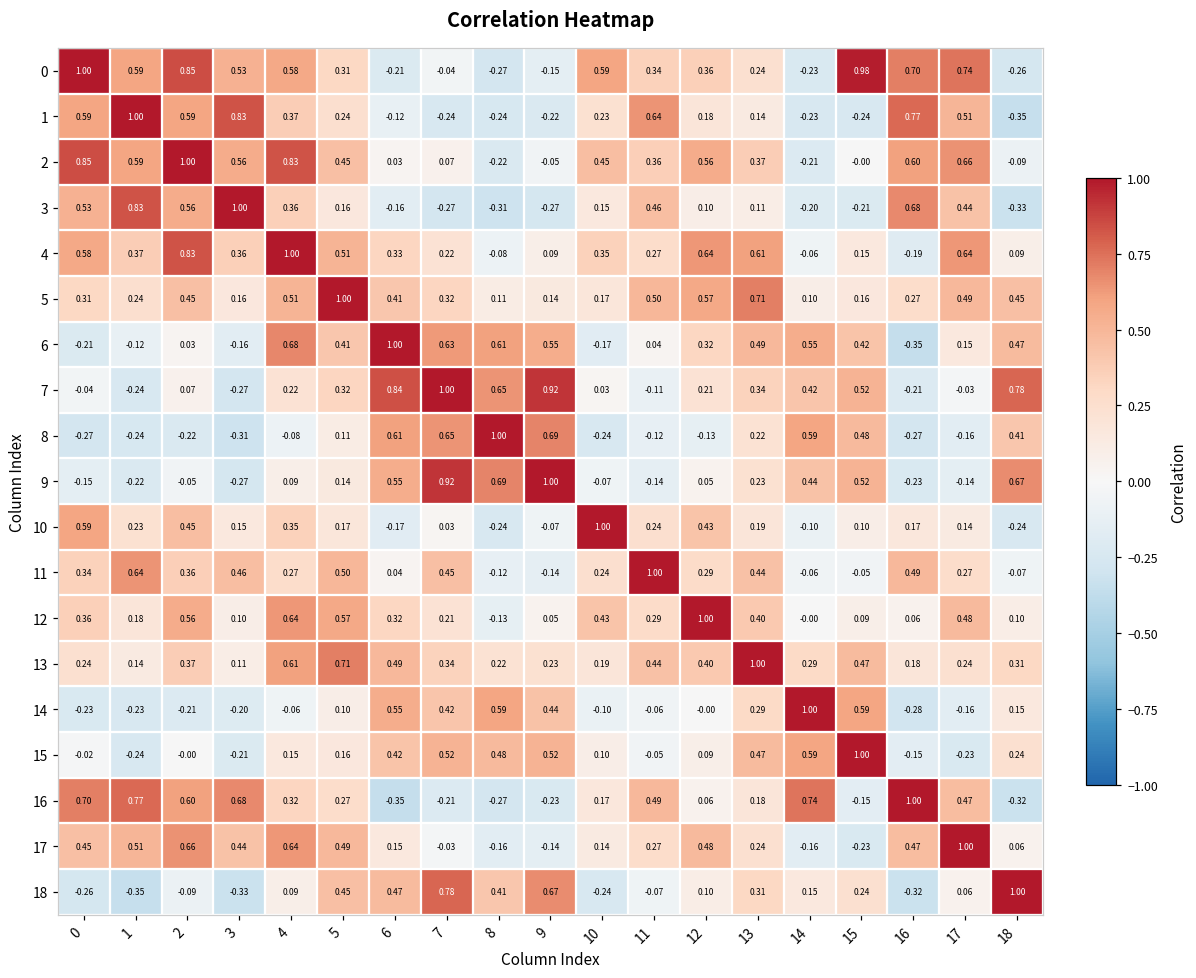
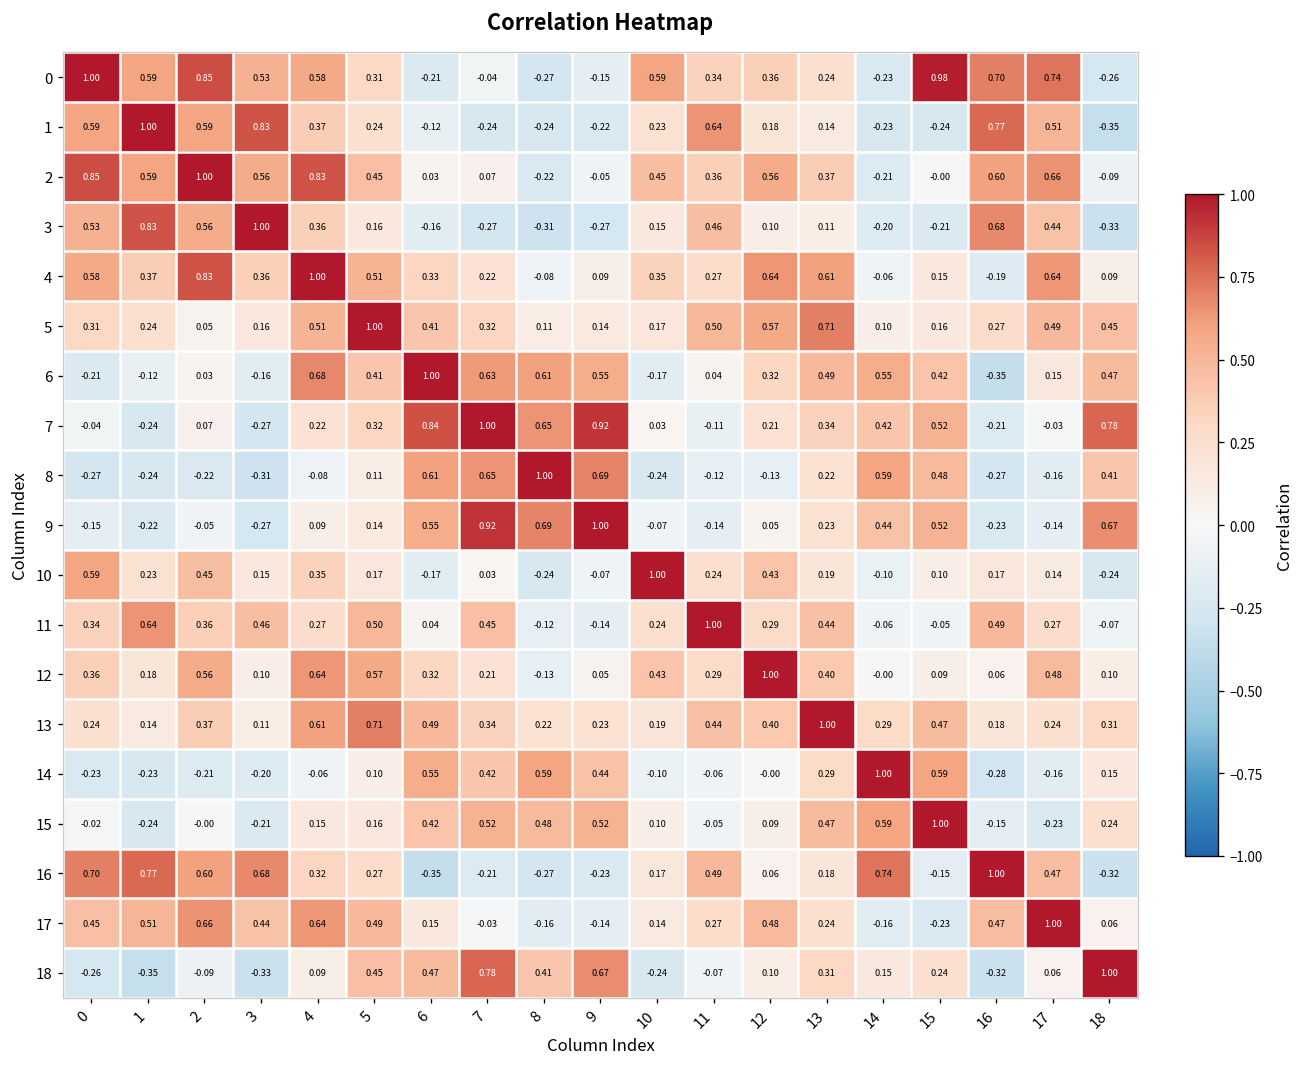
5, 2: 0.45 -> 0.05
